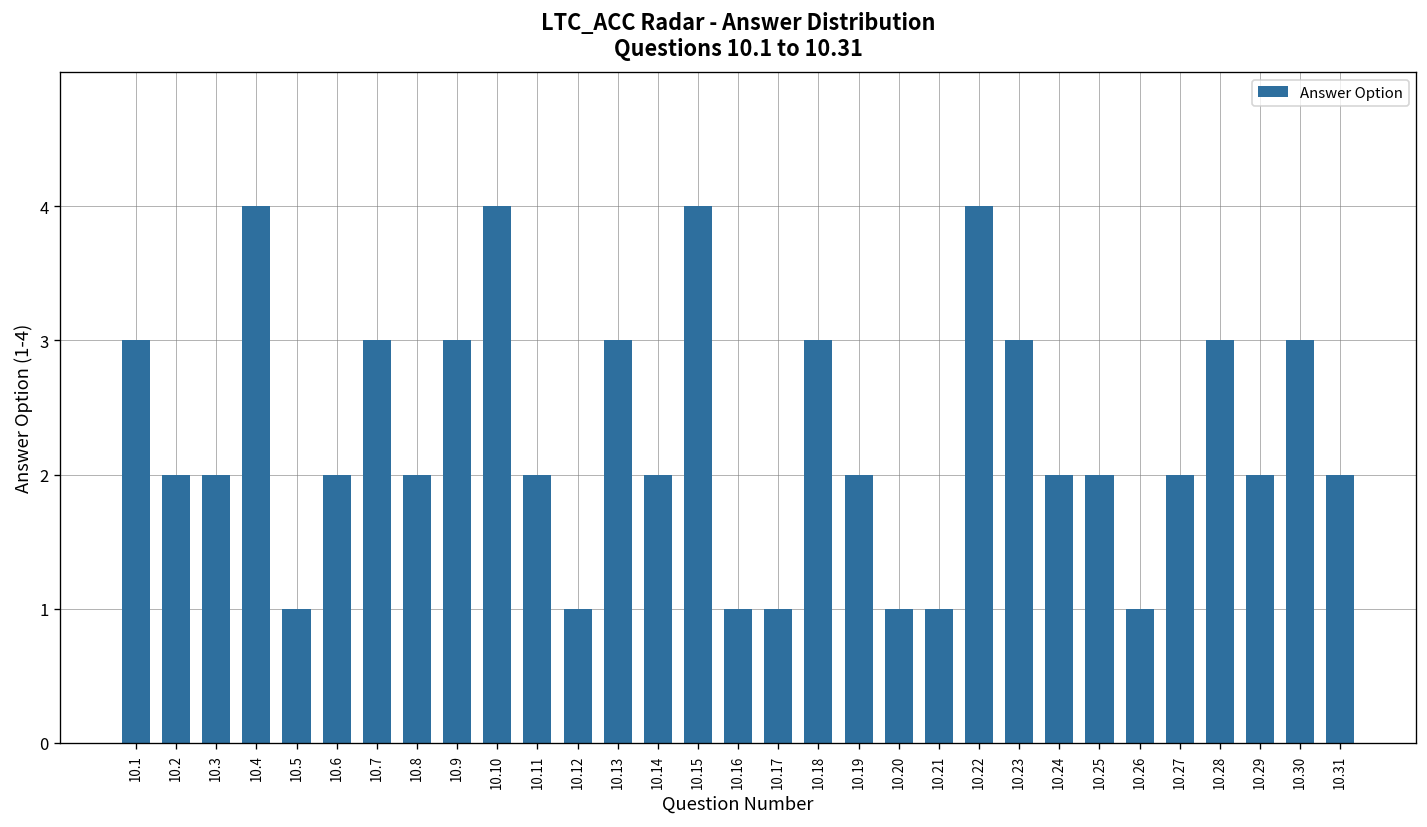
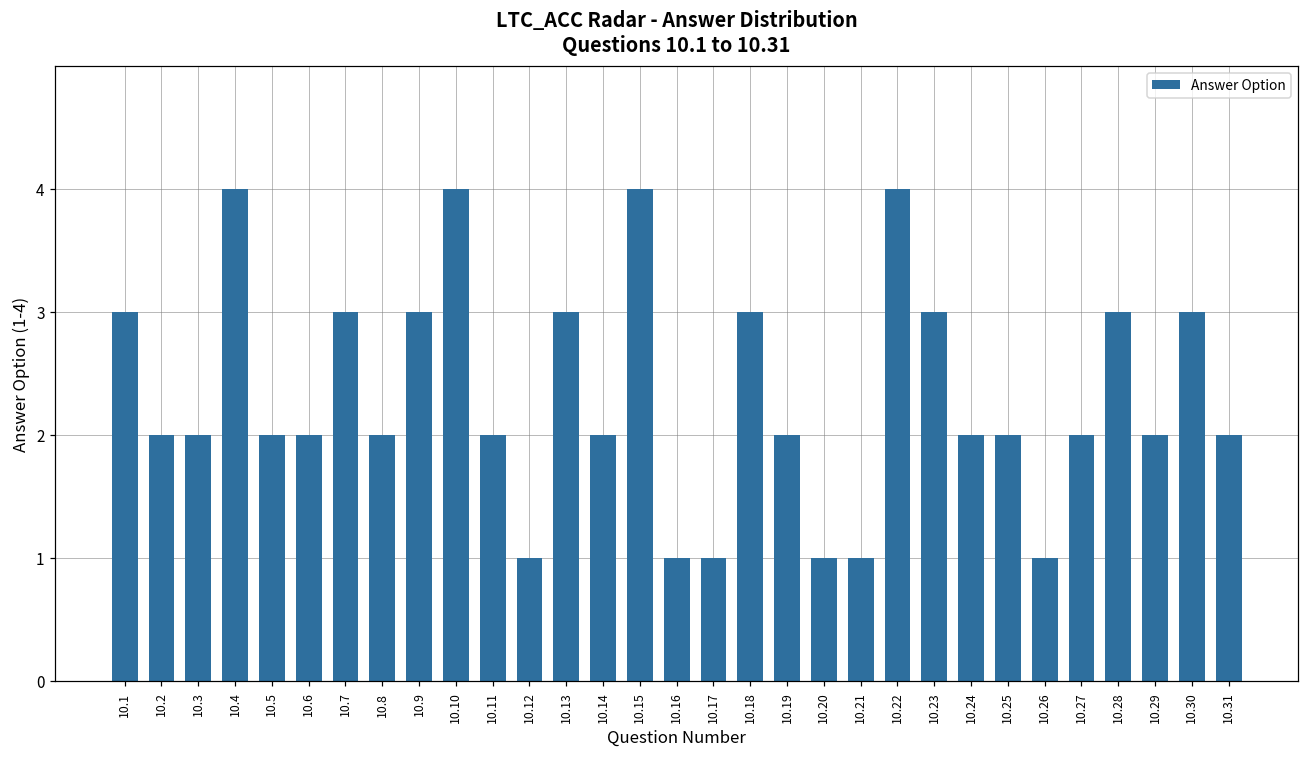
10.5: 1 -> 2
